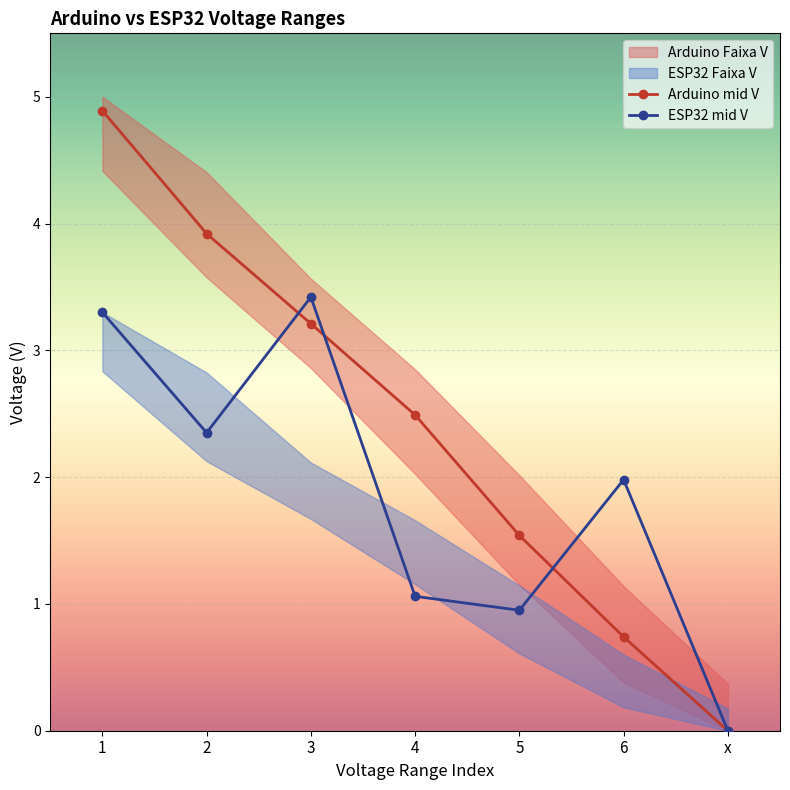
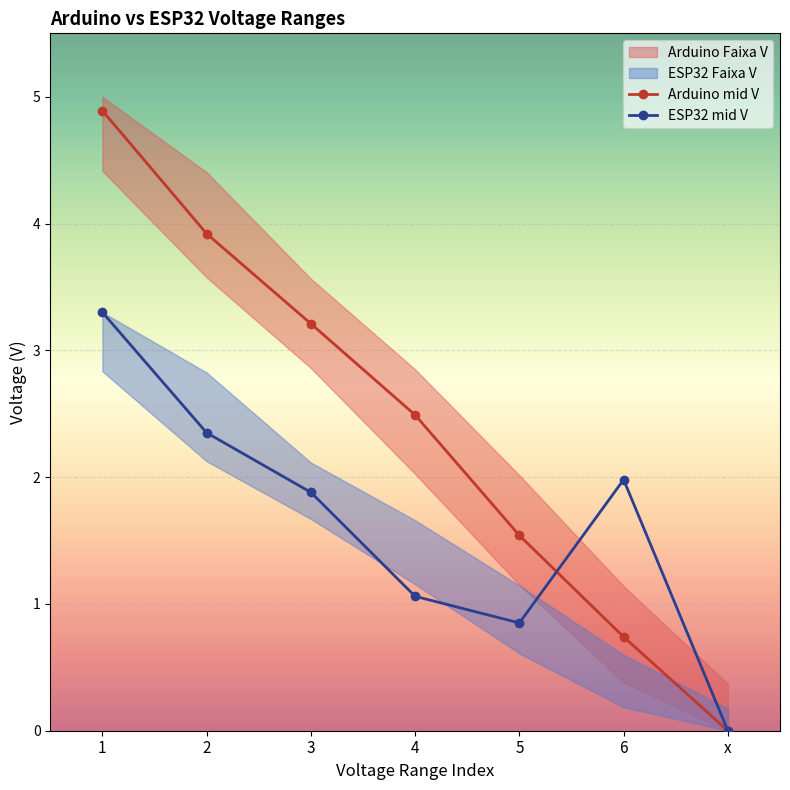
ESP32 mid V, 3: 3.42 -> 1.88
ESP32 mid V, 5: 0.95 -> 0.85
